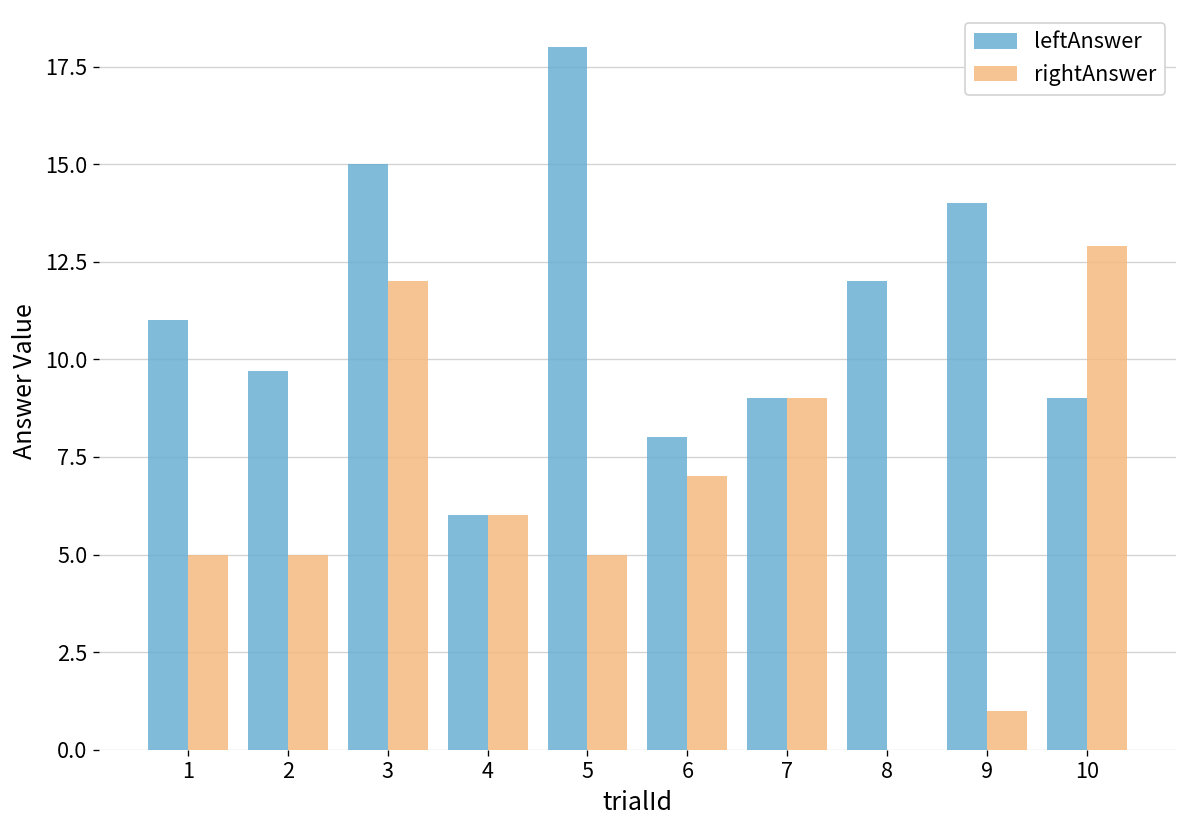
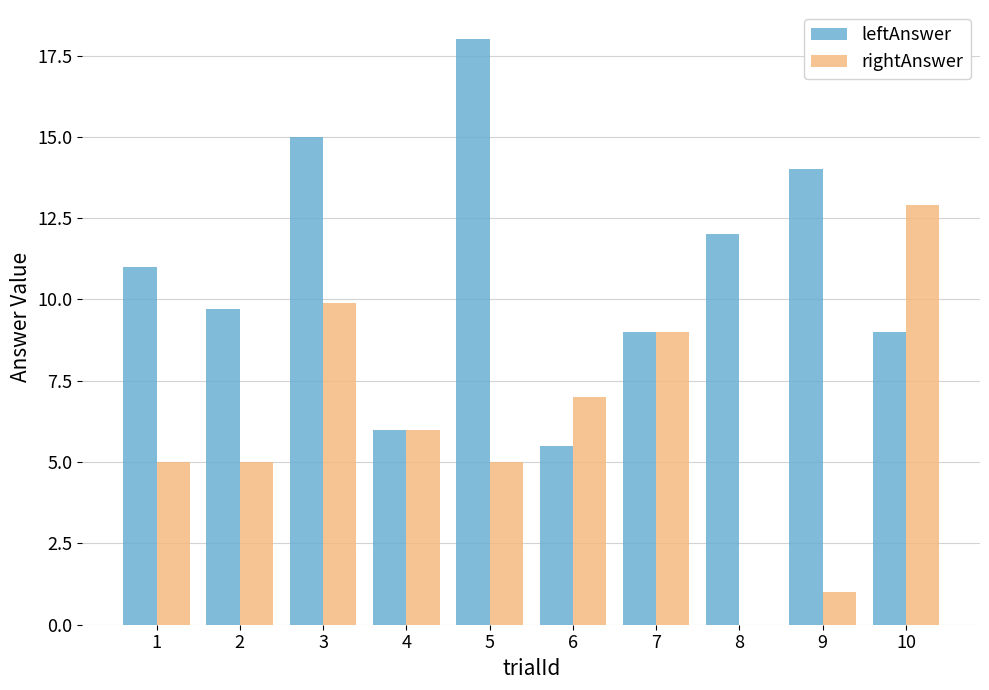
rightAnswer, 3: 12.0 -> 9.9
leftAnswer, 6: 8.0 -> 5.5
